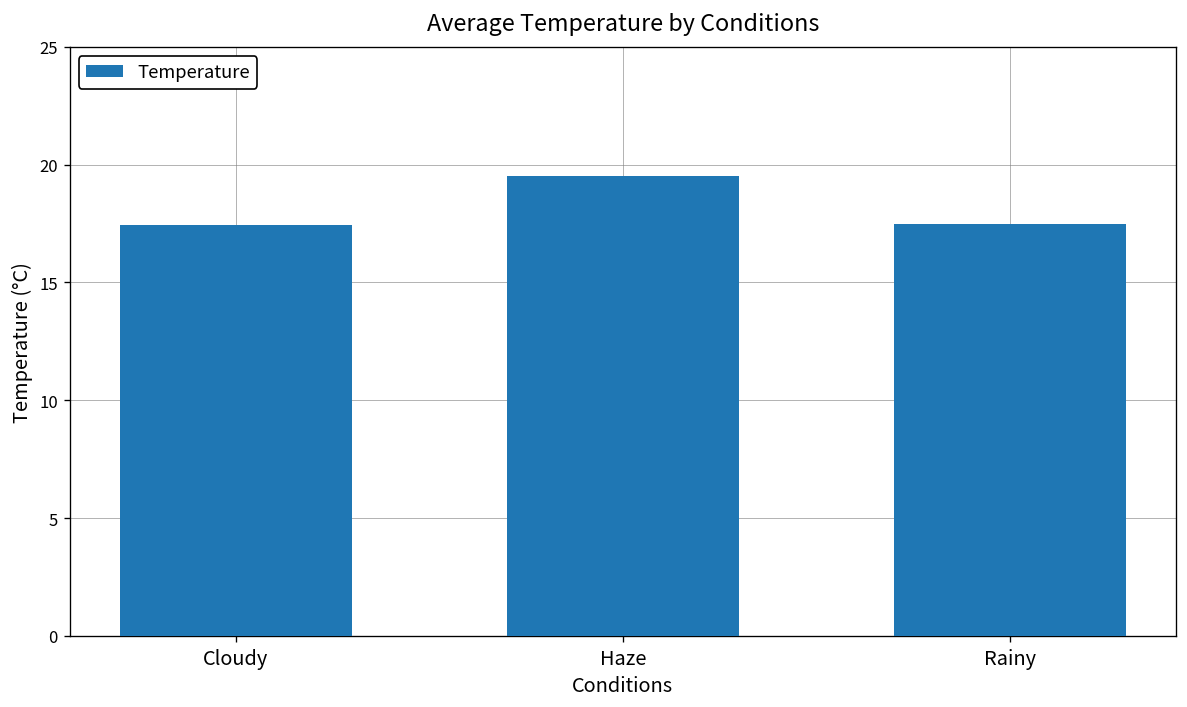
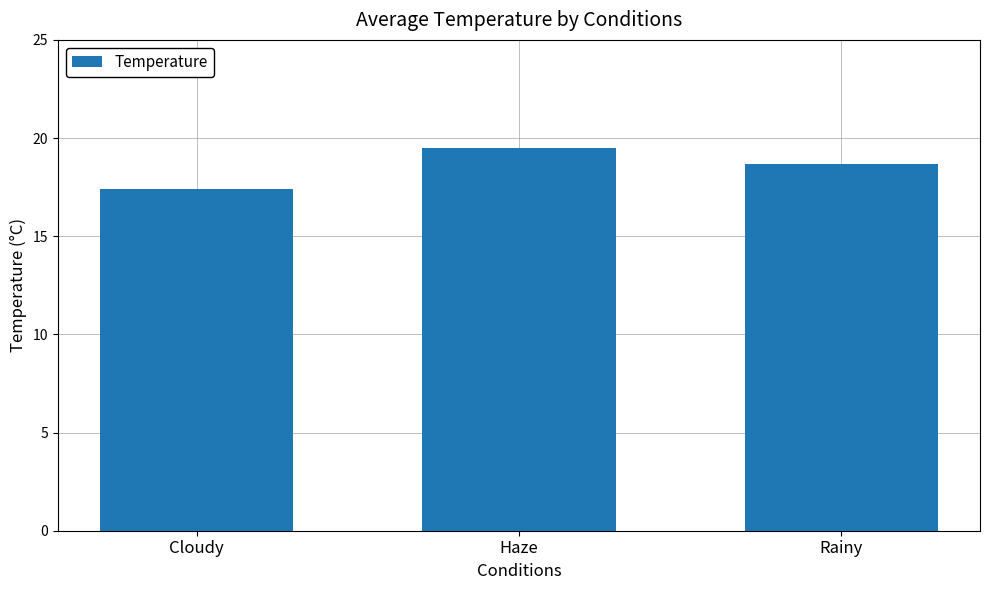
Rainy: 17.5 -> 18.7
